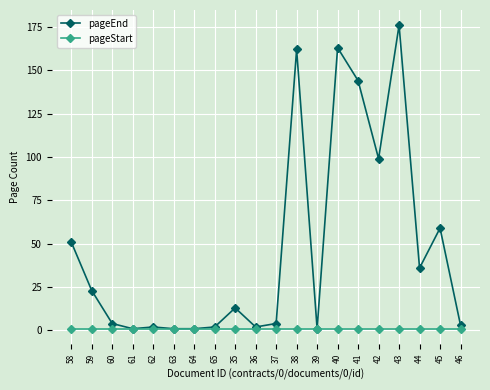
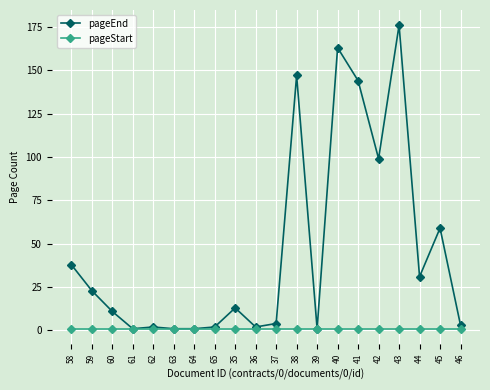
pageEnd, 58: 51 -> 38
pageEnd, 60: 4 -> 11
pageEnd, 38: 162 -> 147
pageEnd, 44: 36 -> 31
